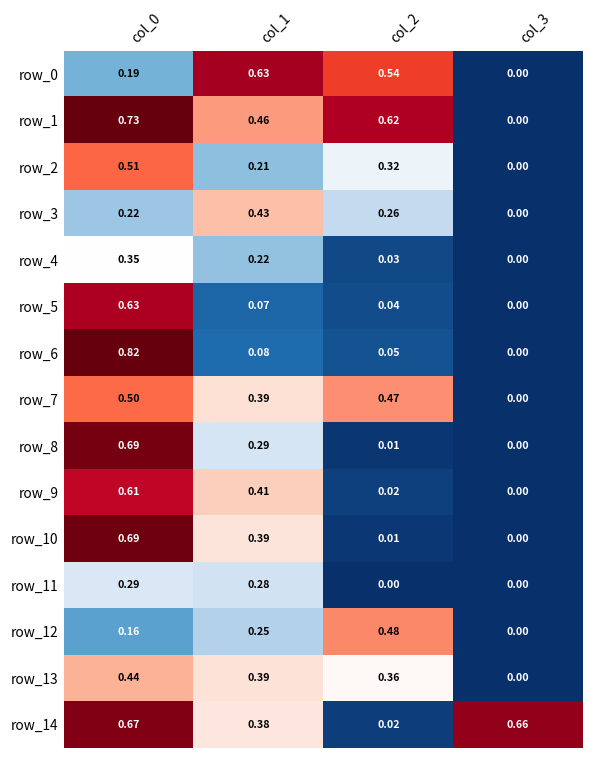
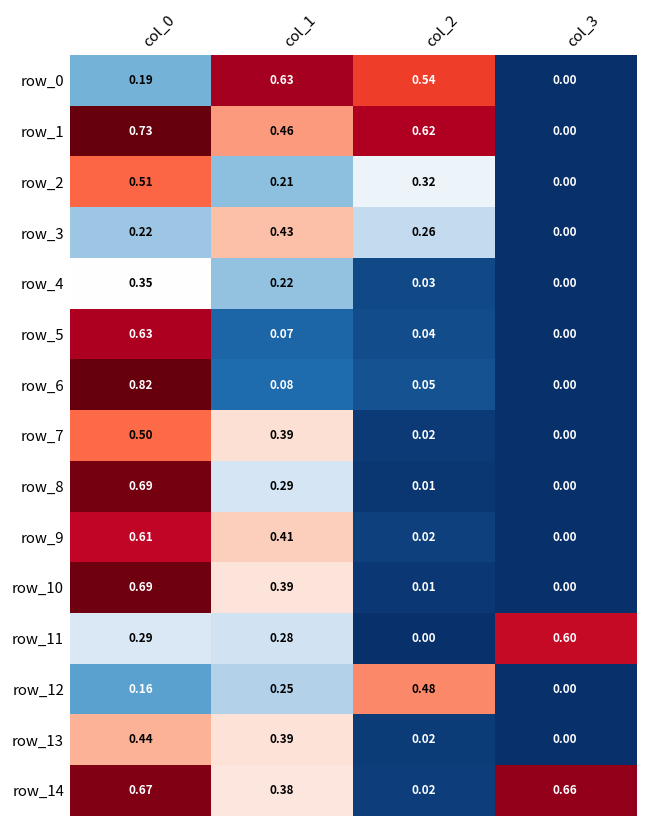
row_7, col_2: 0.47 -> 0.02
row_11, col_3: 0.00 -> 0.60
row_13, col_2: 0.36 -> 0.02
